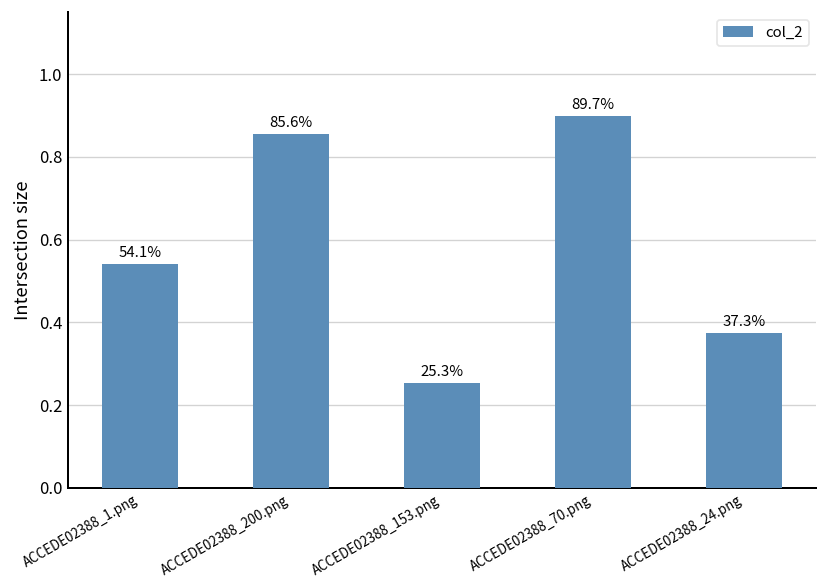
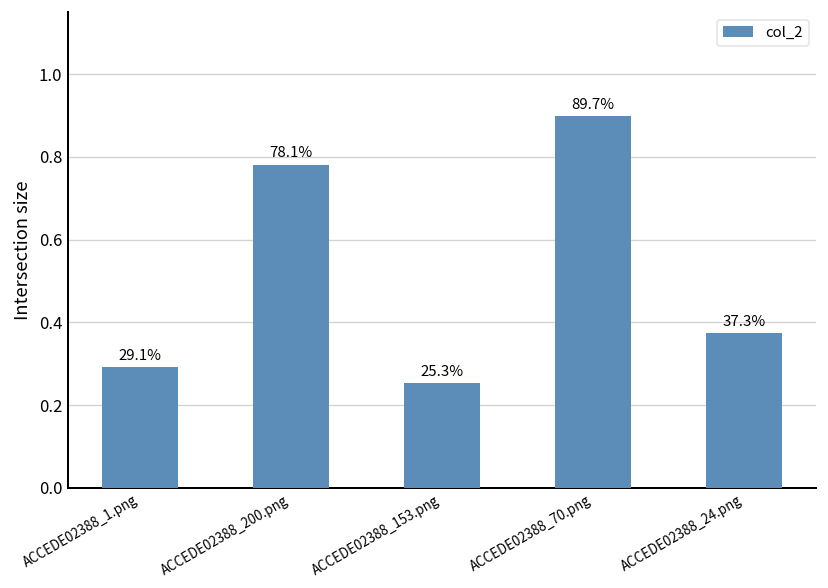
ACCEDE02388_1.png: 54.1% -> 29.1%
ACCEDE02388_200.png: 85.6% -> 78.1%
